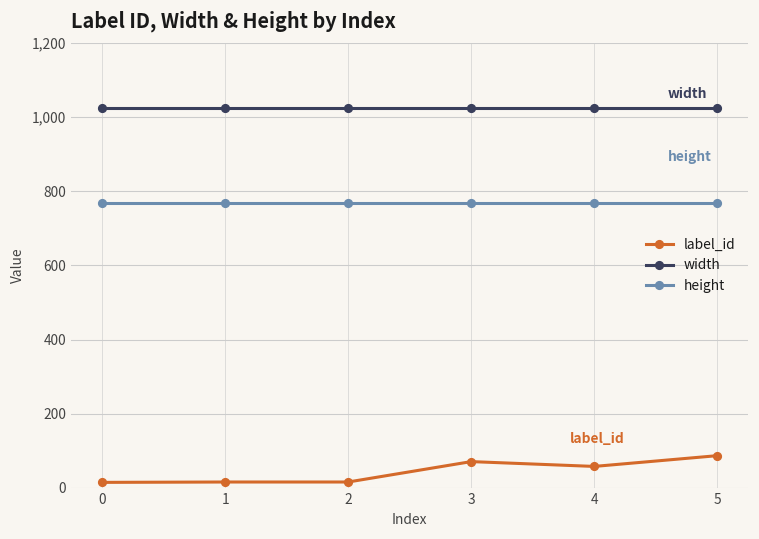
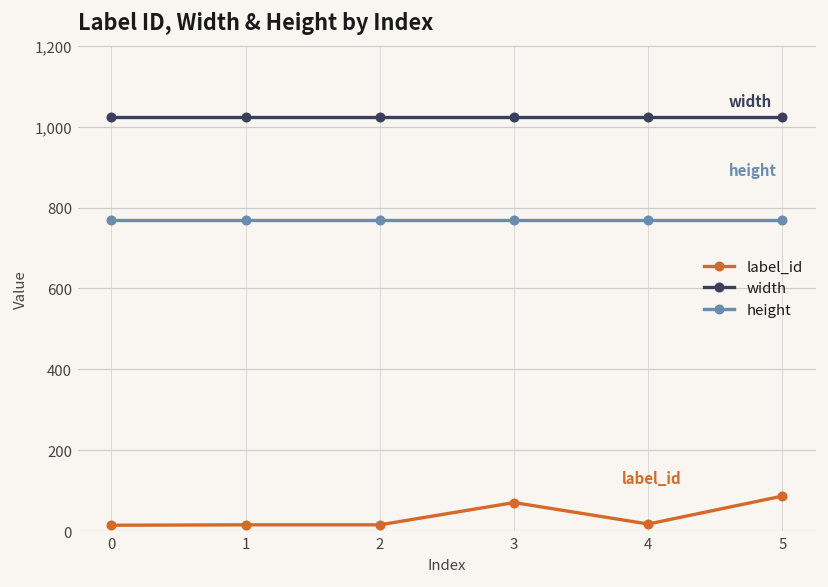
label_id, 4: 60 -> 20
